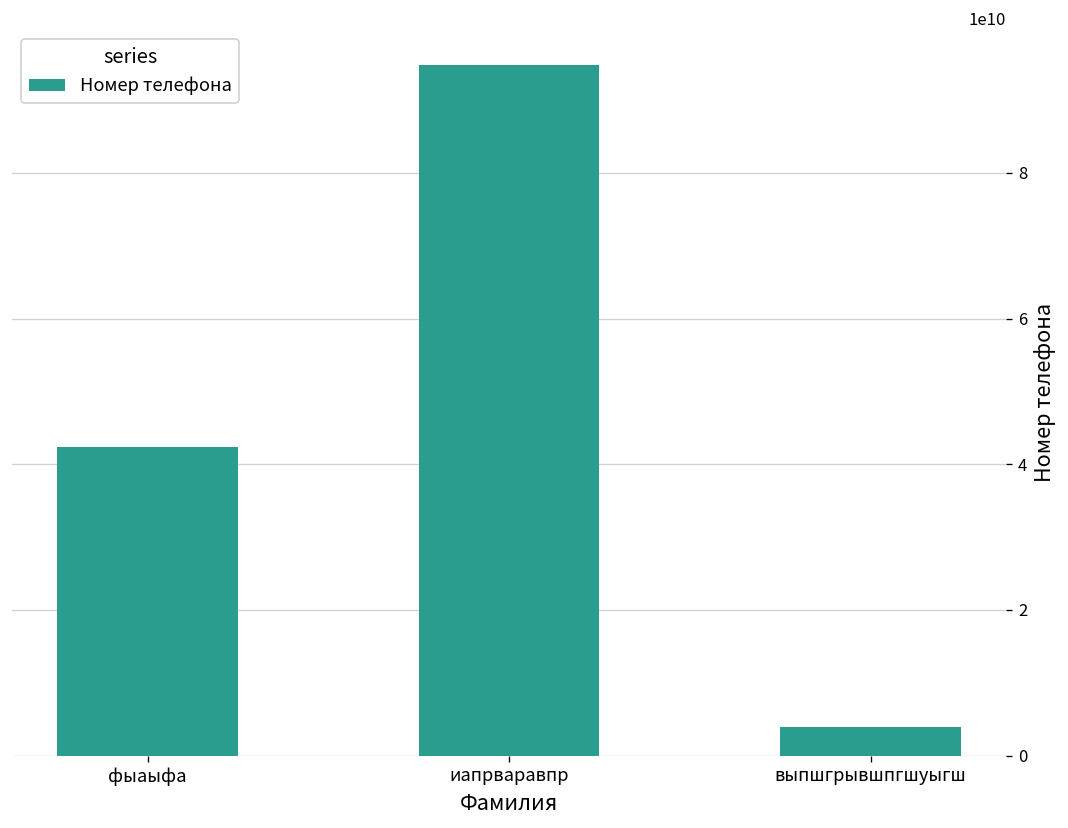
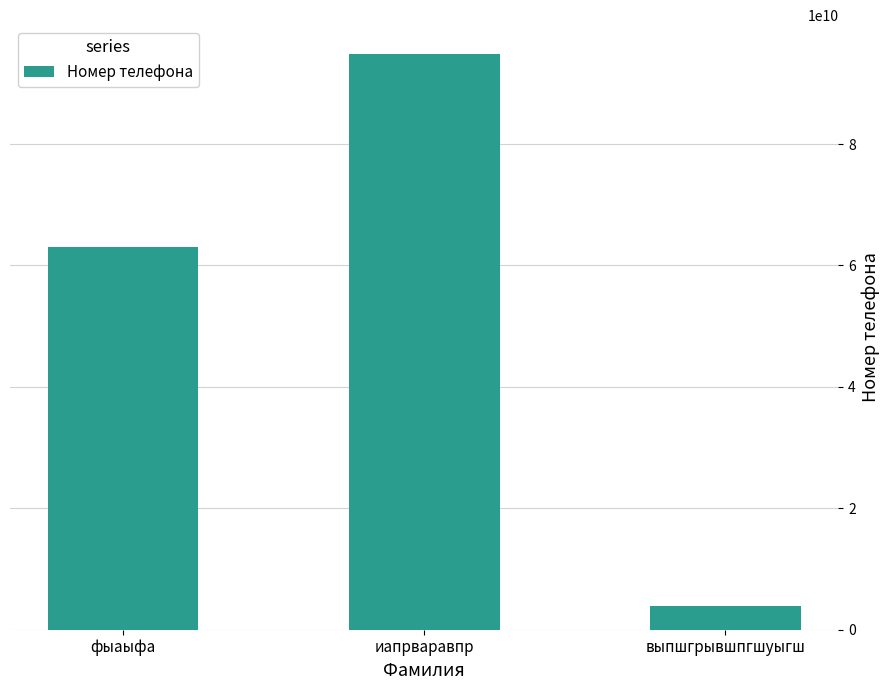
фыаыфа: 42000000000 -> 63000000000
